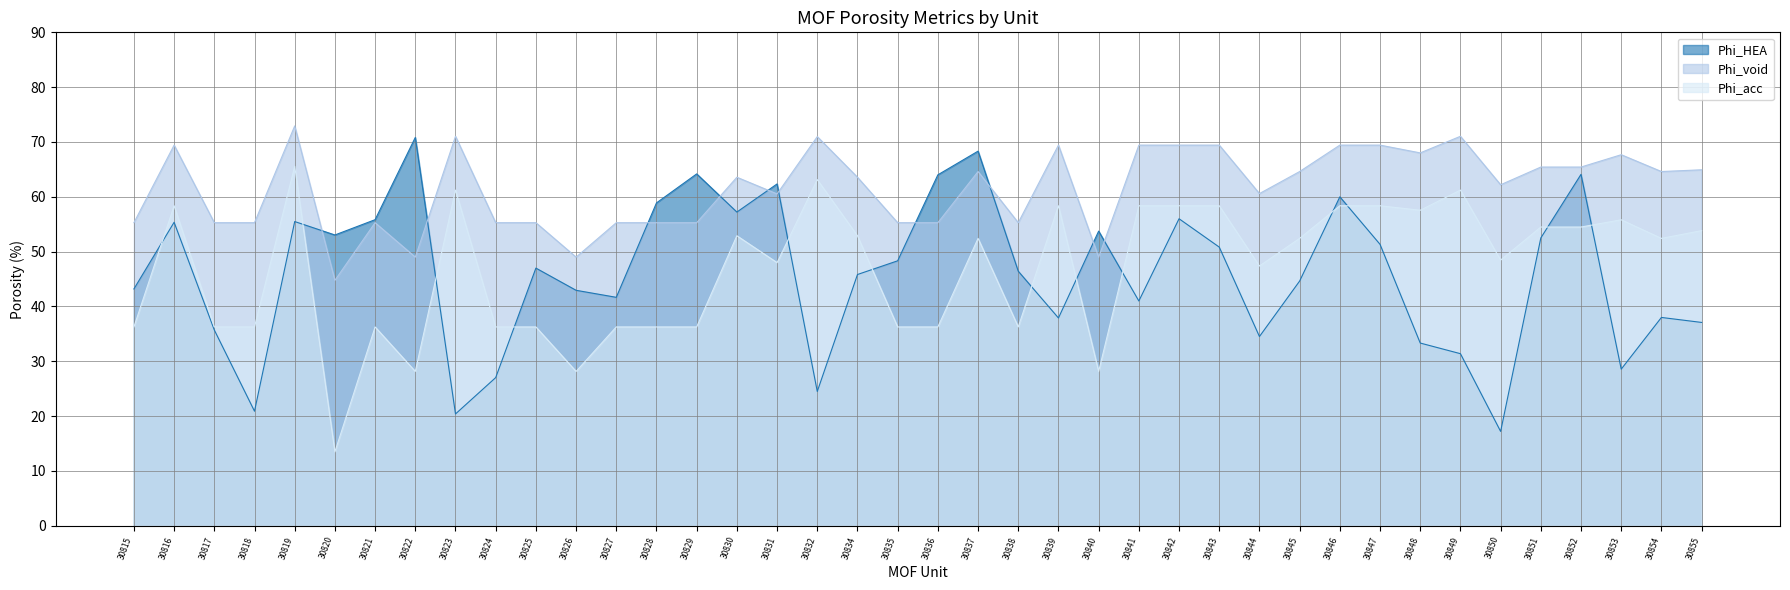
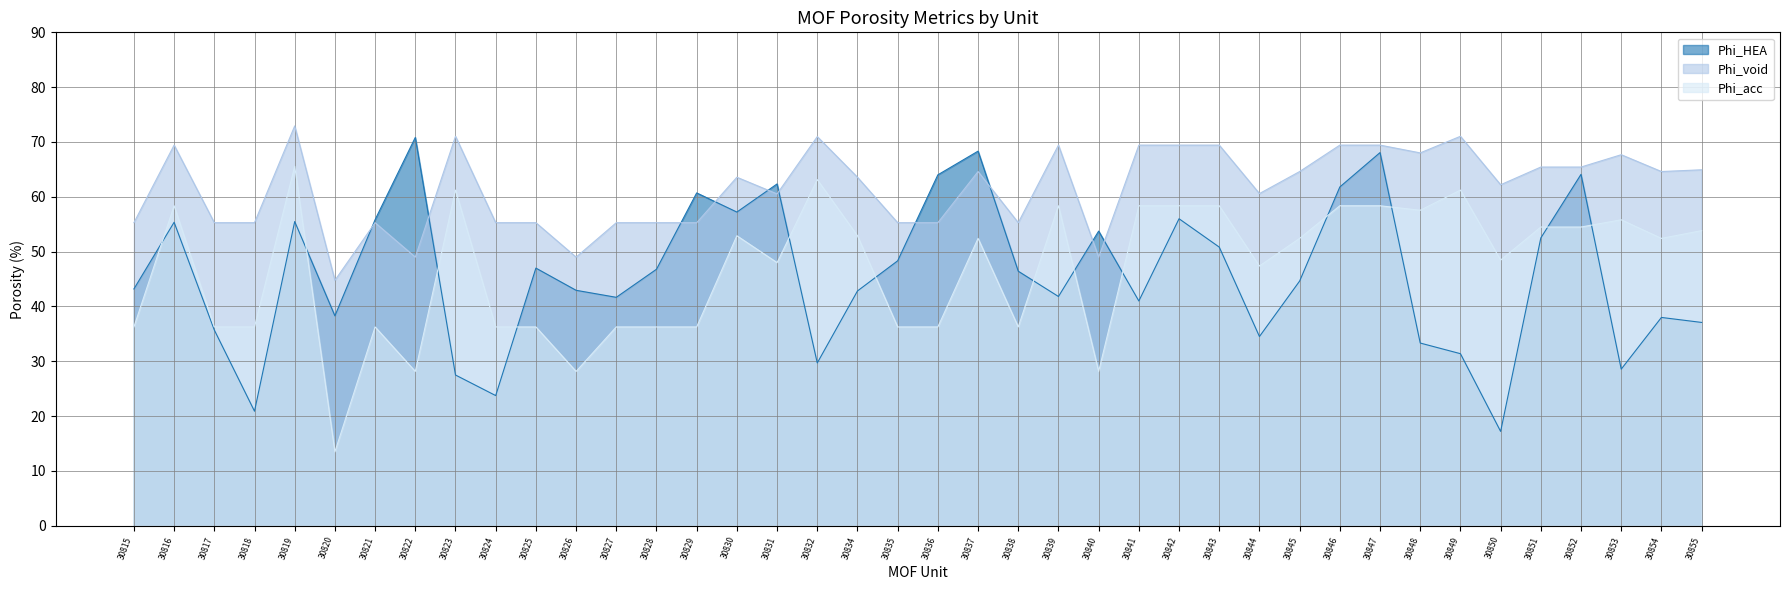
Phi_HEA, 30820: 53 -> 38
Phi_HEA, 30823: 20 -> 28
Phi_HEA, 30824: 27 -> 24
Phi_HEA, 30828: 59 -> 47
Phi_HEA, 30829: 64 -> 61
Phi_HEA, 30832: 25 -> 30
Phi_HEA, 30834: 46 -> 43
Phi_HEA, 30839: 38 -> 42
Phi_HEA, 30846: 60 -> 62
Phi_HEA, 30847: 51 -> 68
